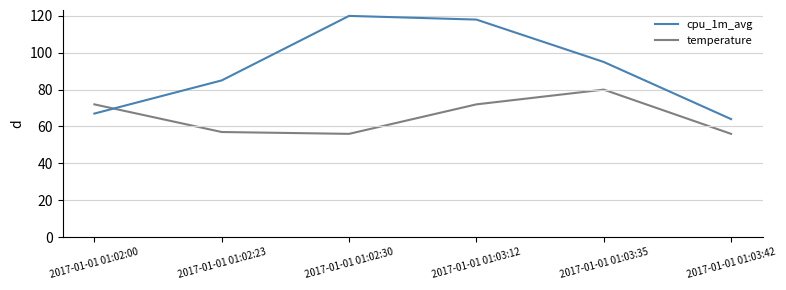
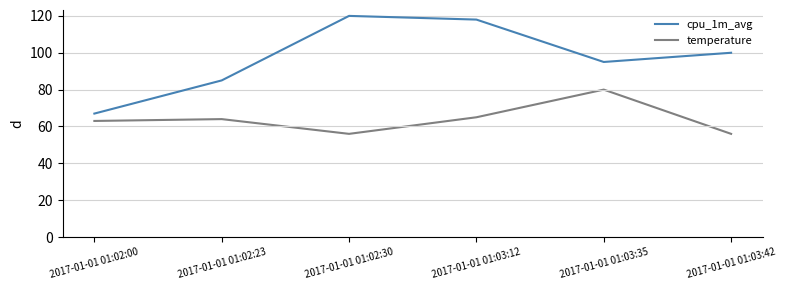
temperature, 2017-01-01 01:02:00: 72 -> 63
temperature, 2017-01-01 01:02:23: 57 -> 64
temperature, 2017-01-01 01:03:12: 72 -> 65
cpu_1m_avg, 2017-01-01 01:03:42: 64 -> 100
